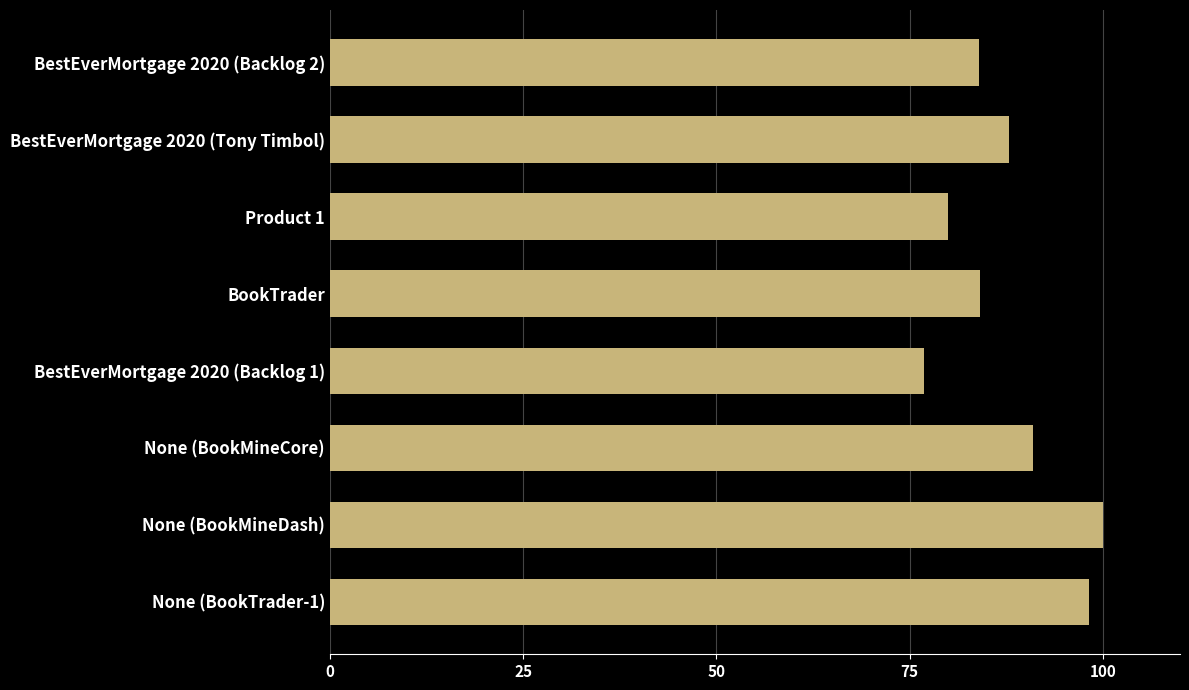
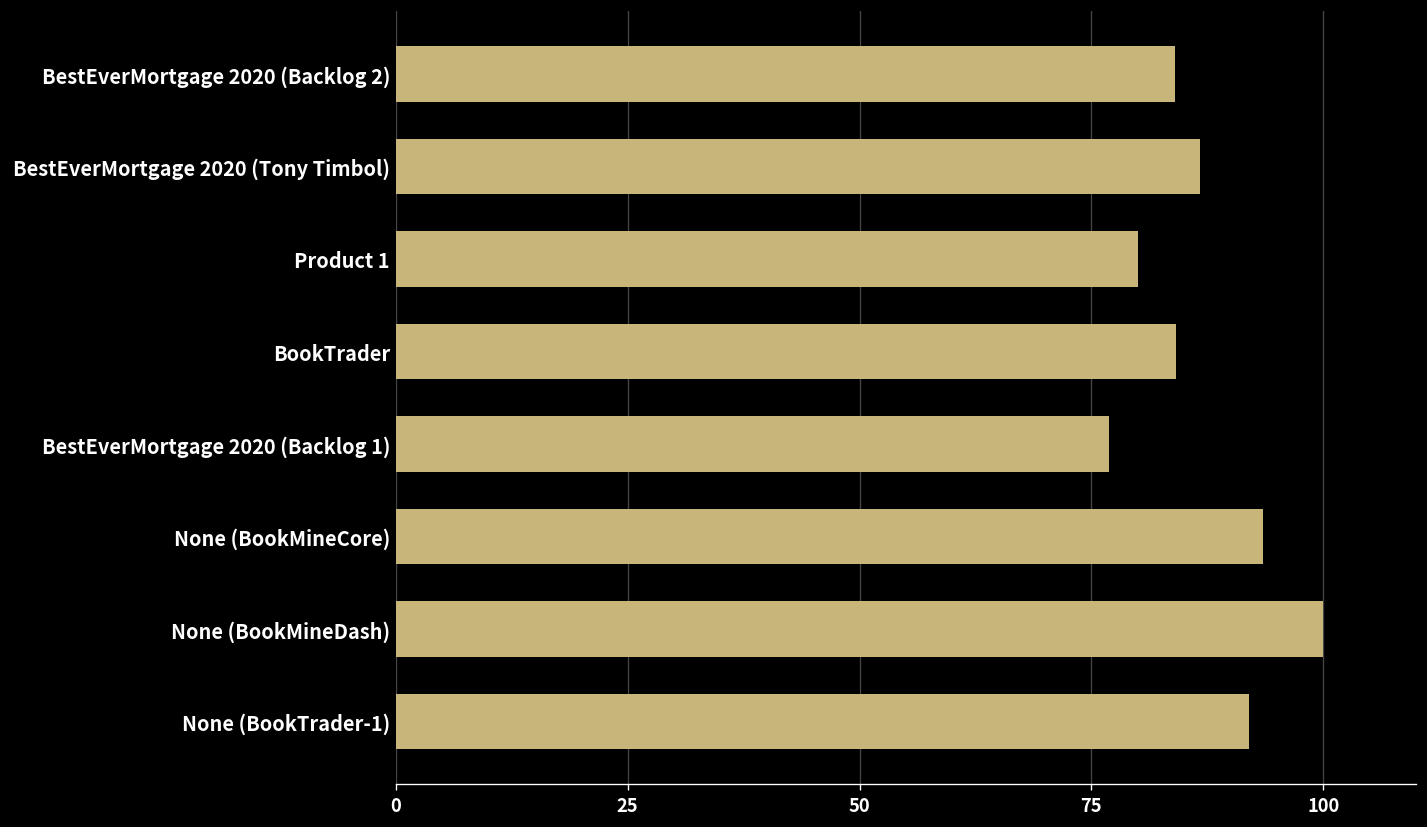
BestEverMortgage 2020 (Tony Timbol): 88 -> 87
None (BookMineCore): 91 -> 94
None (BookTrader-1): 98 -> 92
